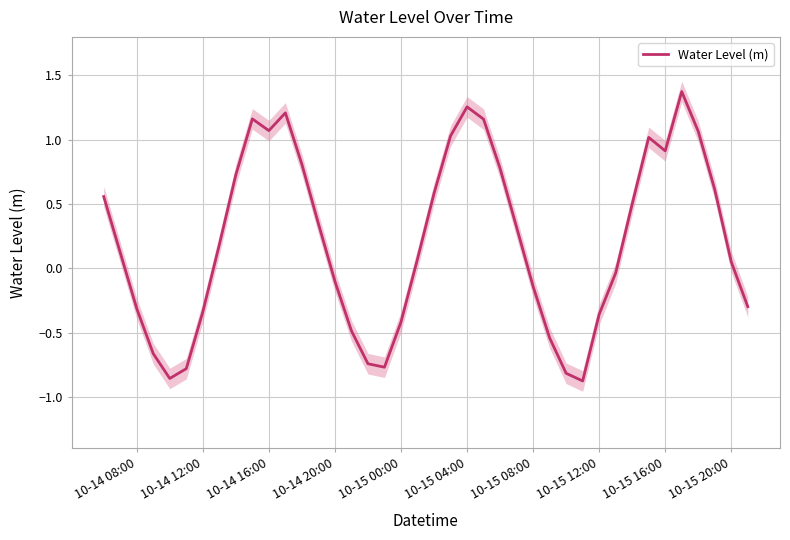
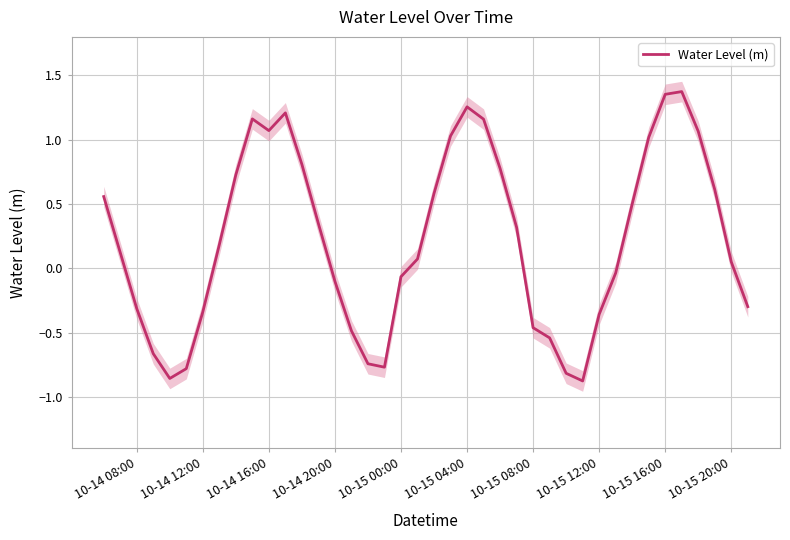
Water Level (m), 10-15 00:00: -0.42 -> -0.07
Water Level (m), 10-15 08:00: -0.14 -> -0.46
Water Level (m), 10-15 16:00: 0.91 -> 1.35
